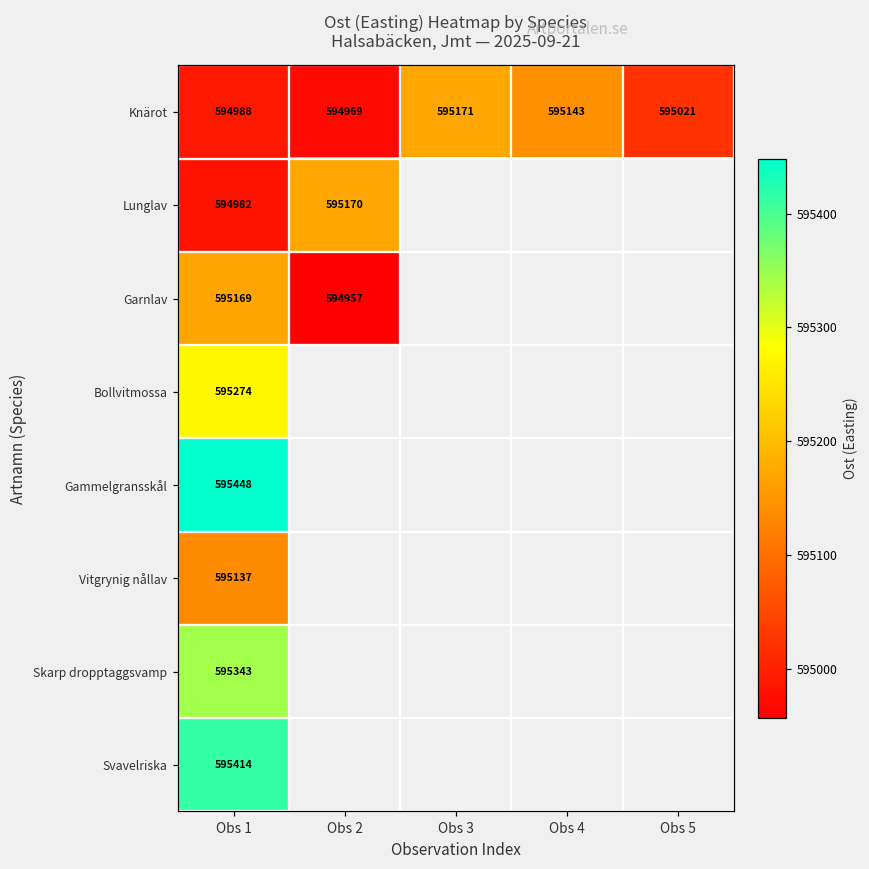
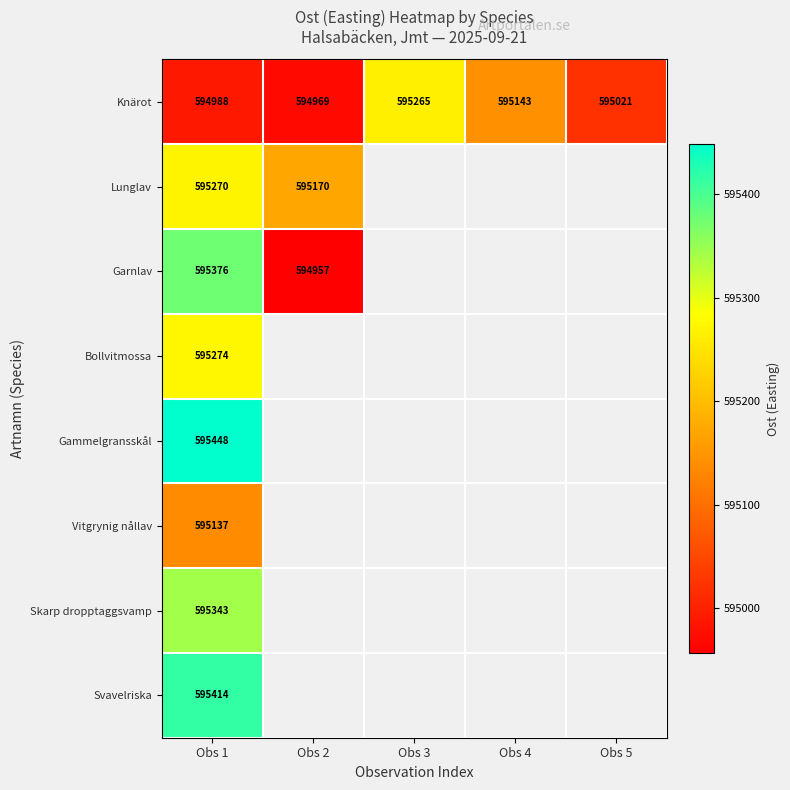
Knärot, Obs 3: 595171 -> 595265
Lunglav, Obs 1: 594982 -> 595270
Garnlav, Obs 1: 595169 -> 595376
